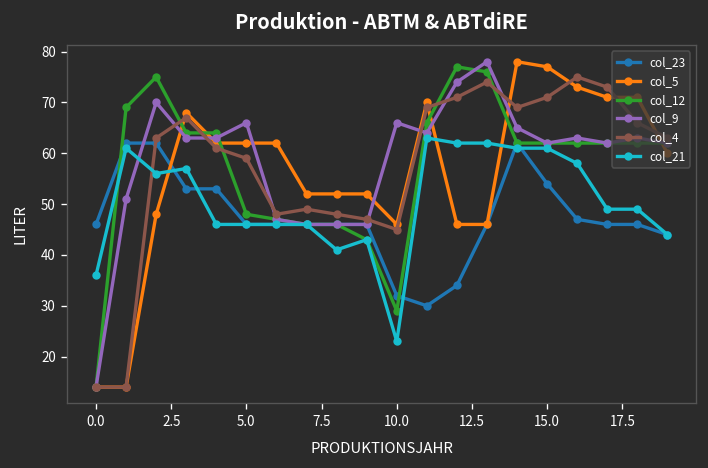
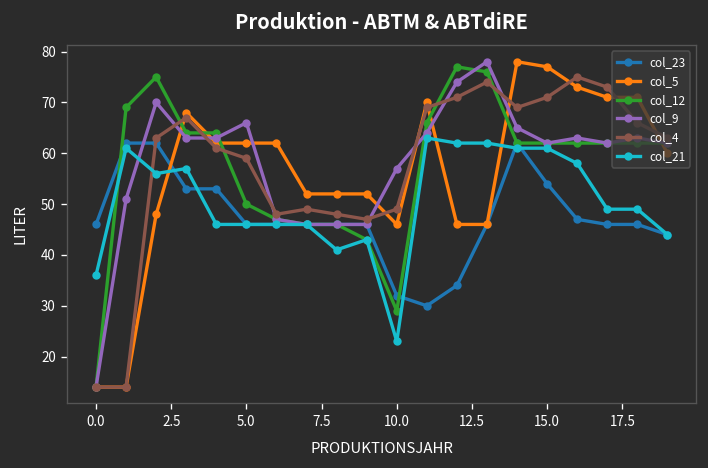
col_12, 5.0: 48 -> 50
col_9, 10.0: 66 -> 57
col_4, 10.0: 45 -> 49
